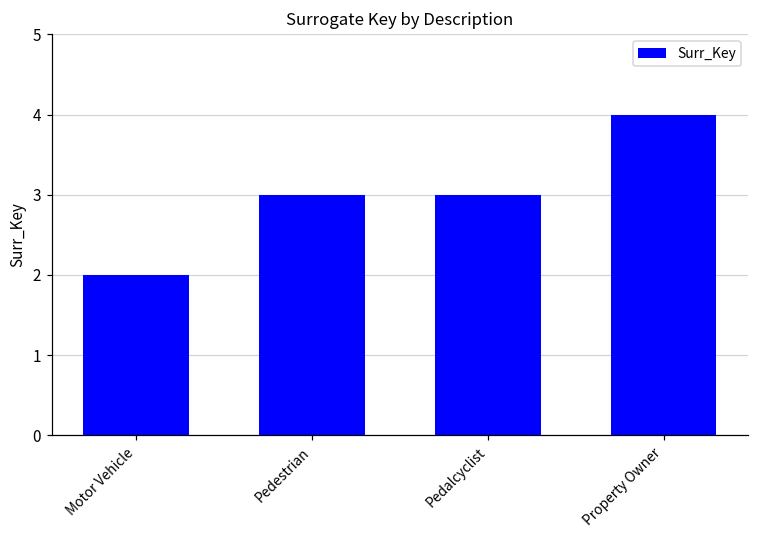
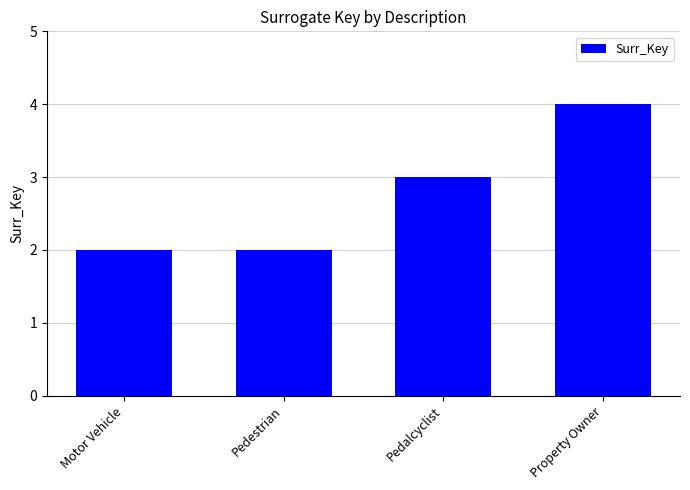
Pedestrian: 3 -> 2
